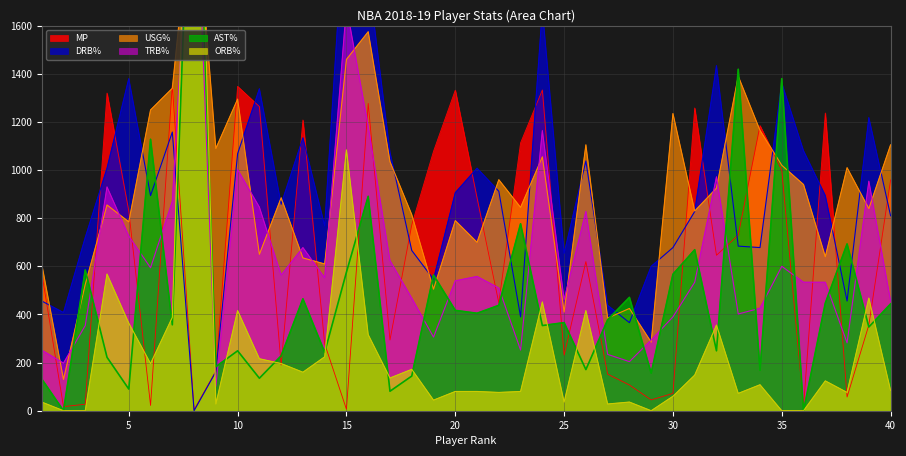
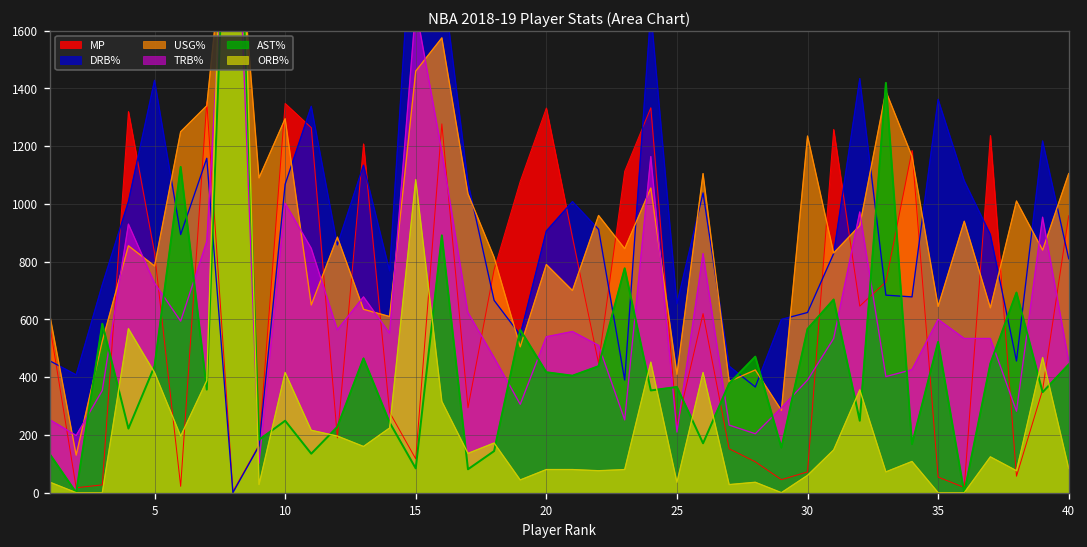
DRB%, 5: 1380 -> 1430
AST%, 5: 90 -> 440
ORB%, 5: 360 -> 420
MP, 15: 10 -> 120
AST%, 15: 580 -> 80
TRB%, 25: 460 -> 210
DRB%, 30: 680 -> 620
MP, 35: 1000 -> 50
USG%, 35: 1020 -> 650
AST%, 35: 1380 -> 520
